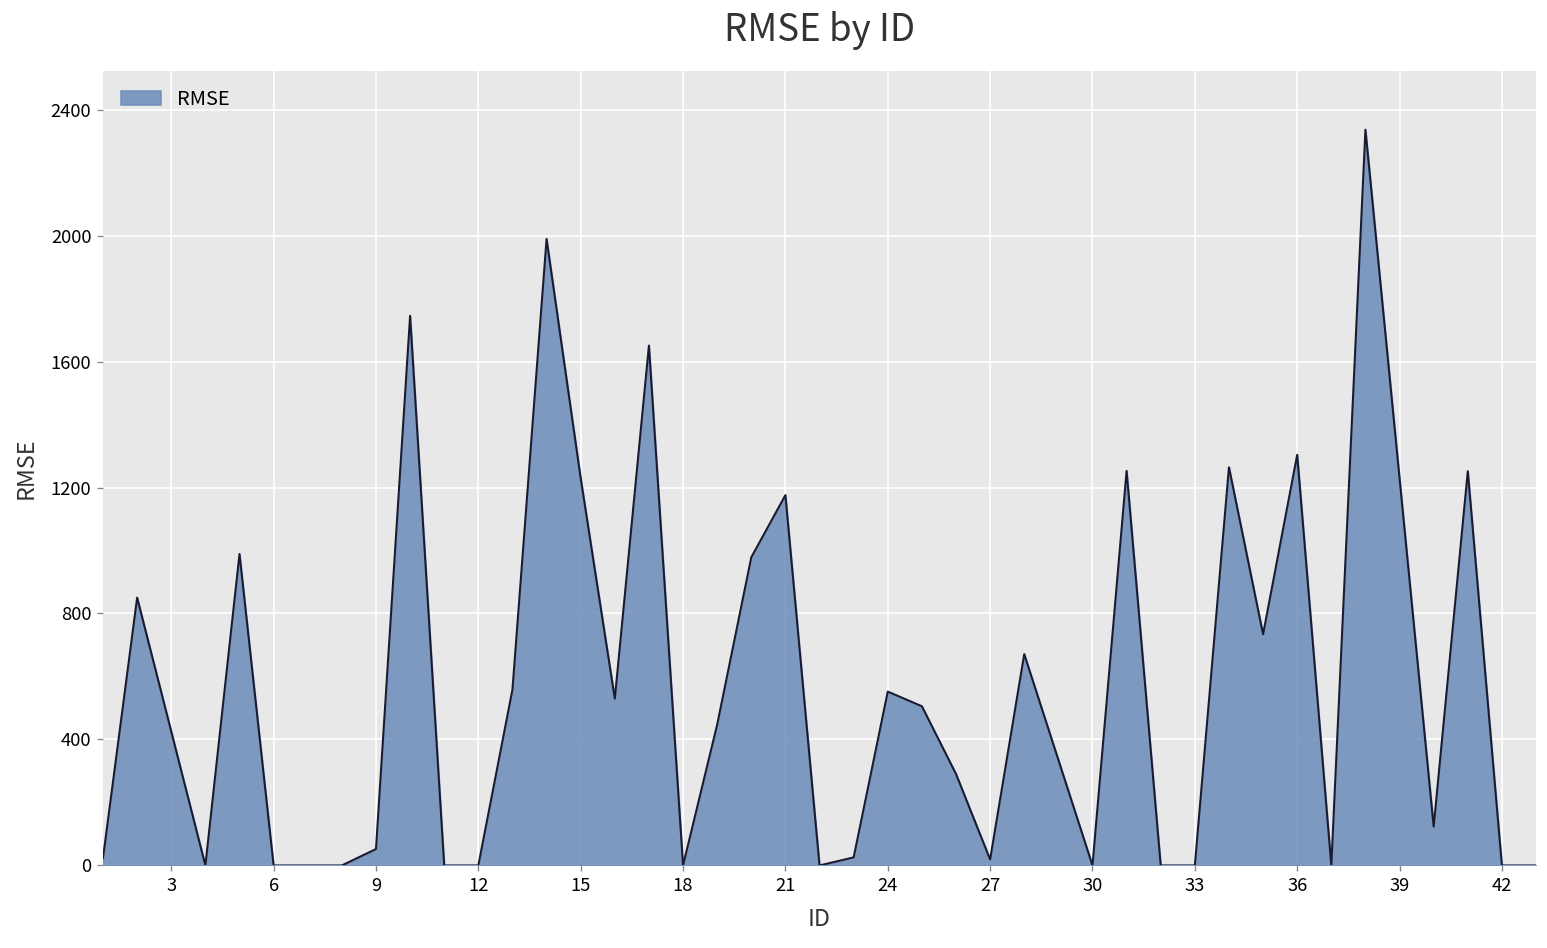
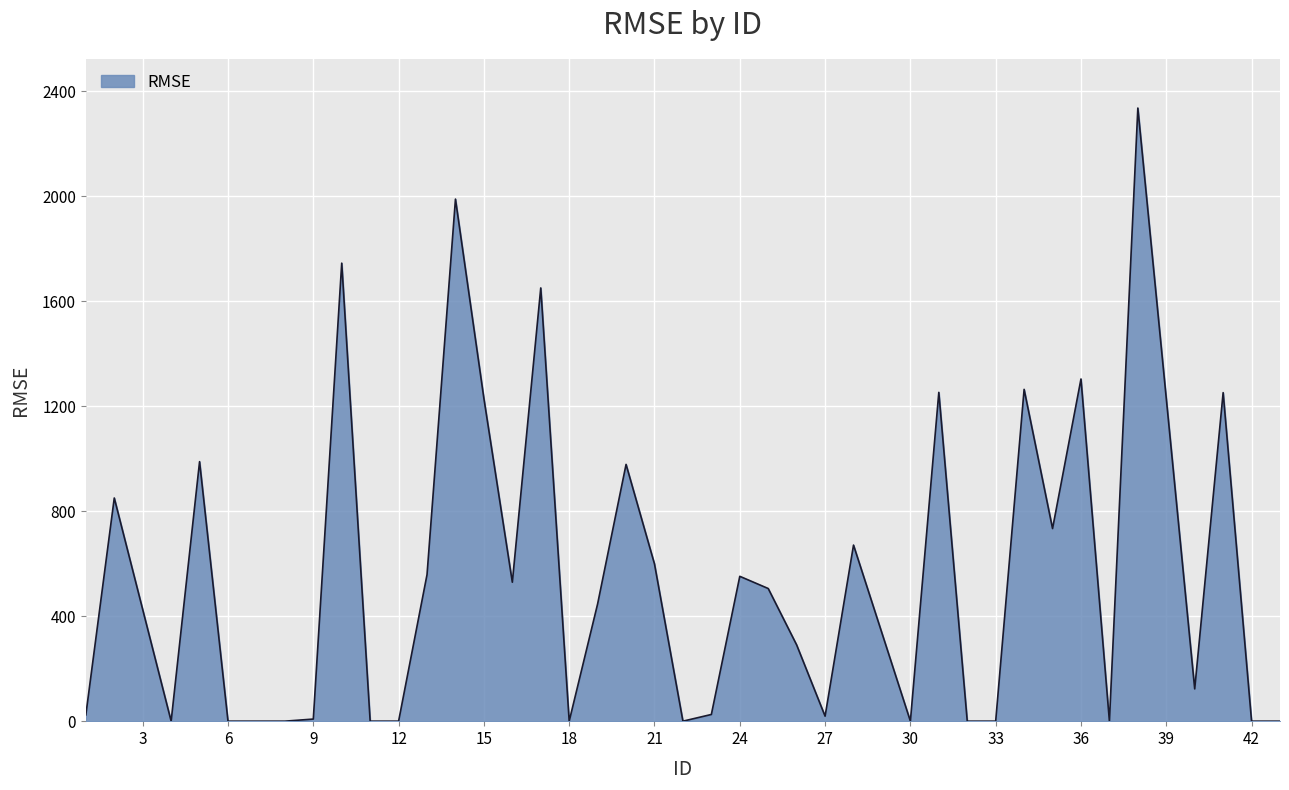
9: 50 -> 10
21: 1180 -> 600
